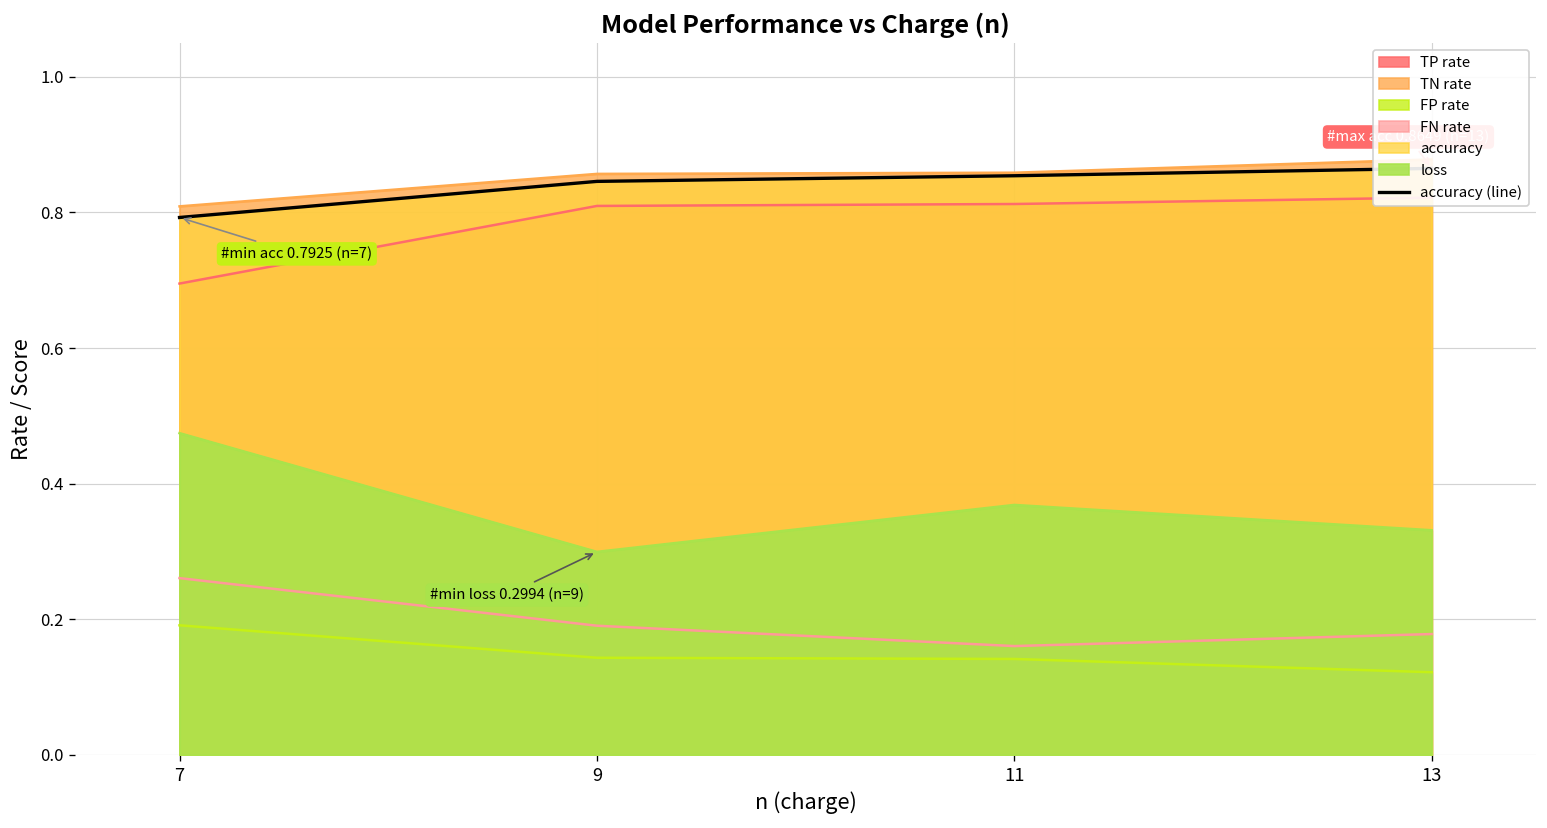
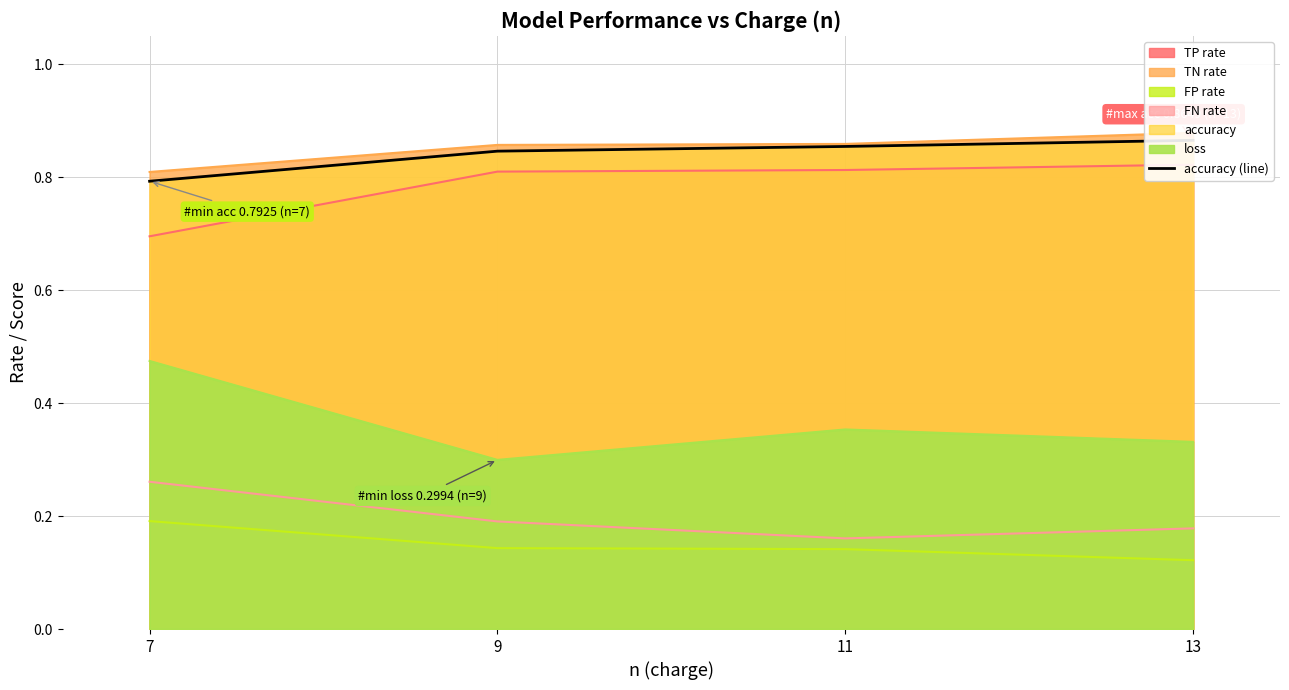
loss, 11: 0.37 -> 0.35
